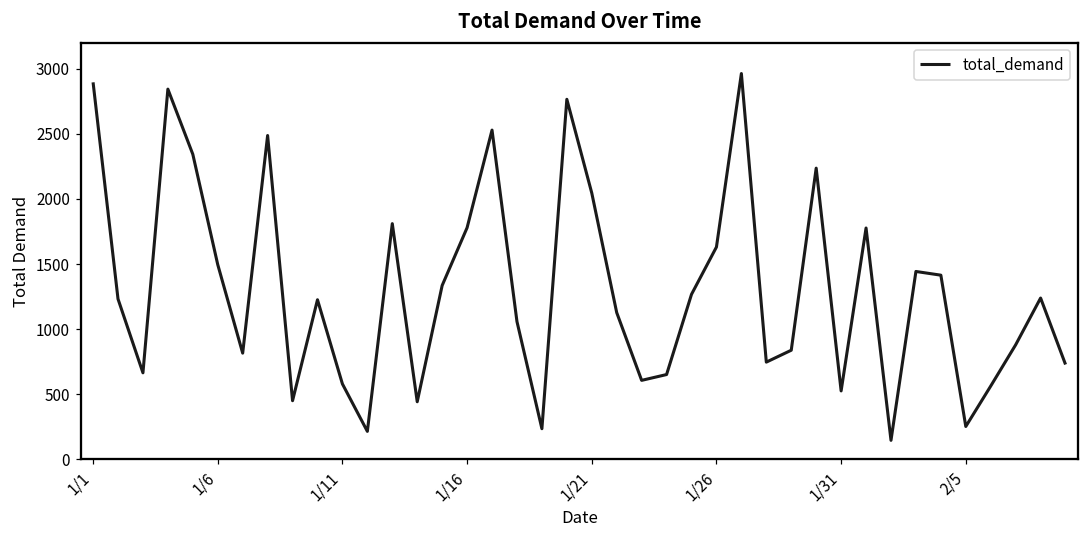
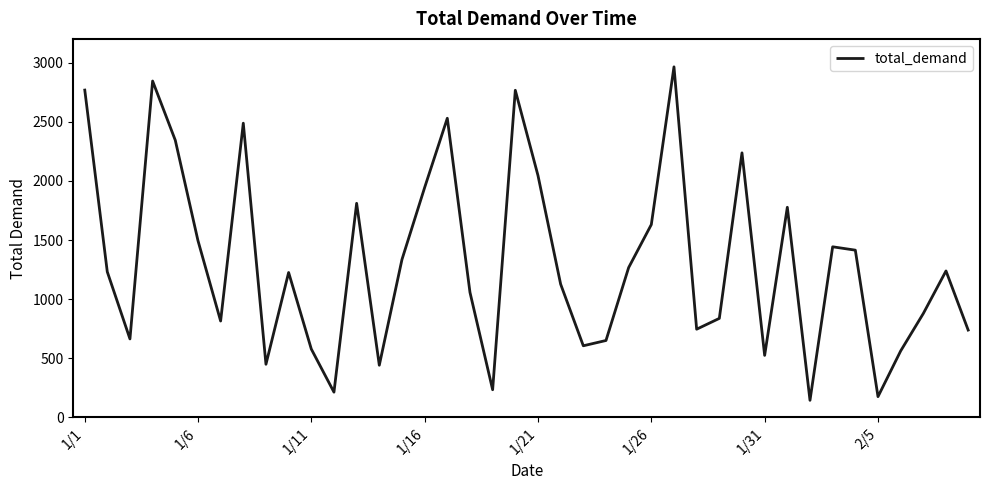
1/1: 2900 -> 2780
1/16: 1780 -> 1940
2/5: 250 -> 180
